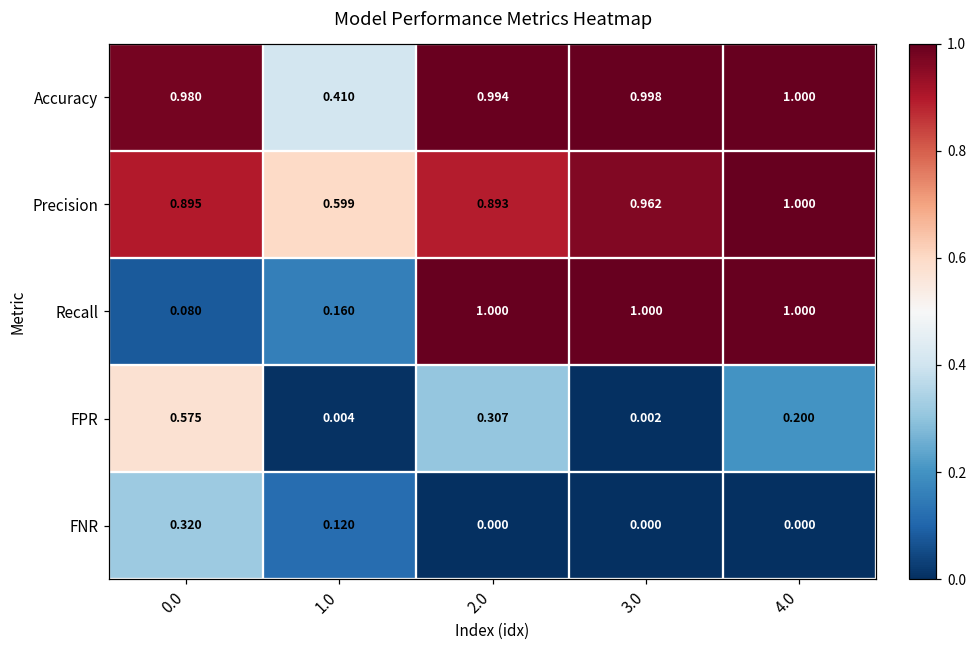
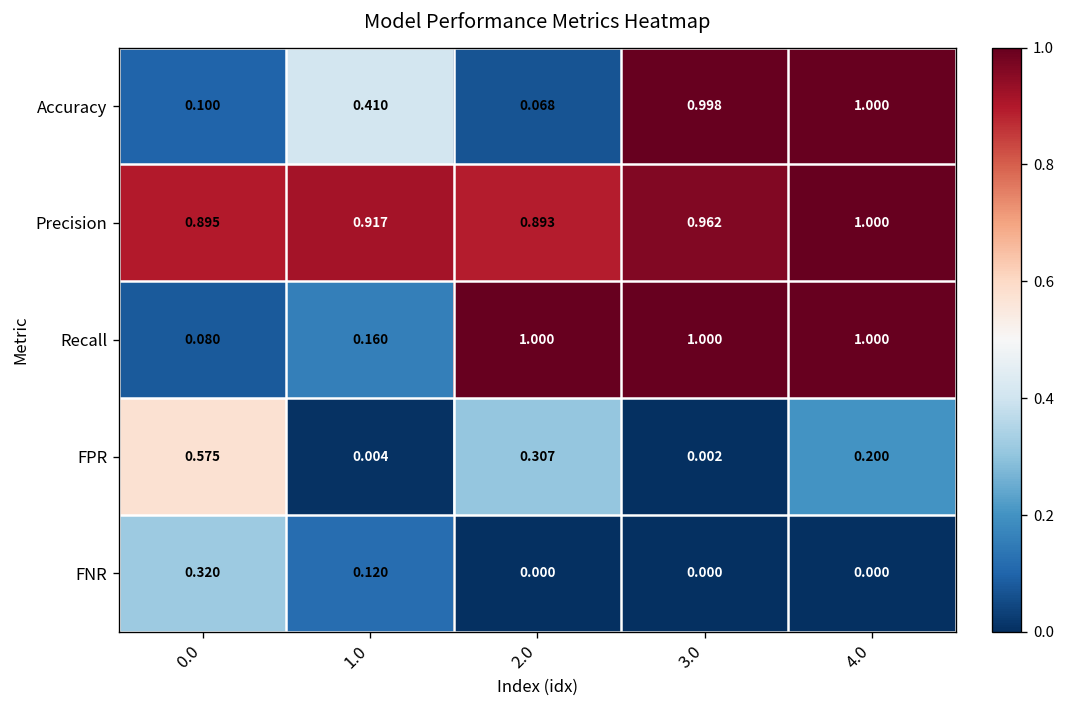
Accuracy, 0.0: 0.980 -> 0.100
Accuracy, 2.0: 0.994 -> 0.068
Precision, 1.0: 0.599 -> 0.917
